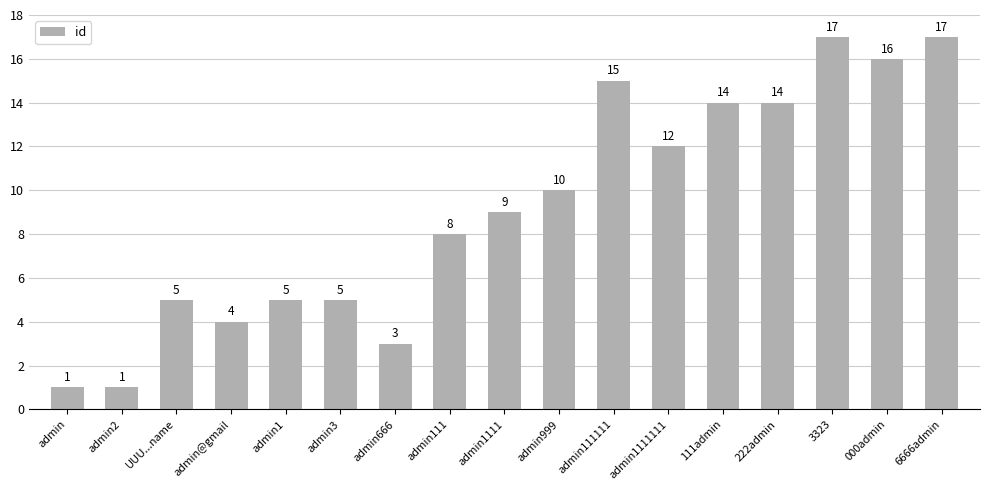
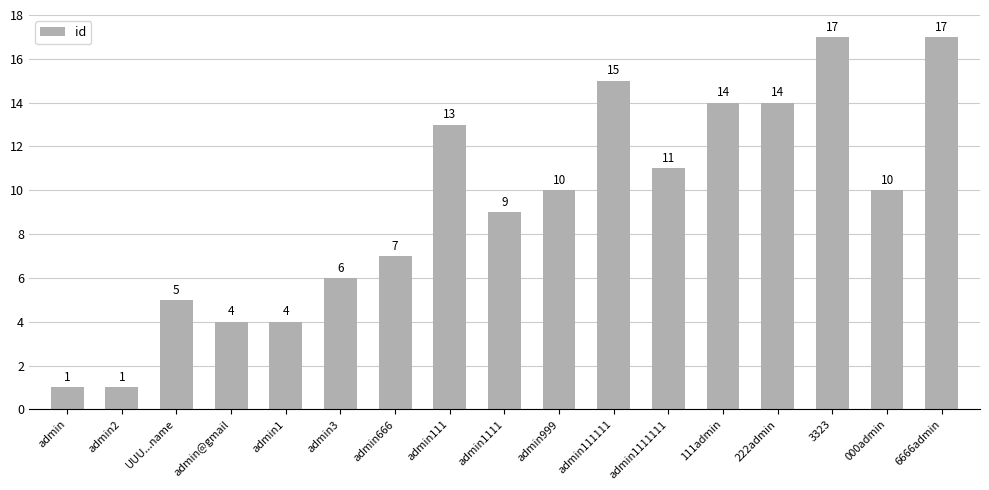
admin1: 5 -> 4
admin3: 5 -> 6
admin666: 3 -> 7
admin111: 8 -> 13
admin1111111: 12 -> 11
000admin: 16 -> 10
